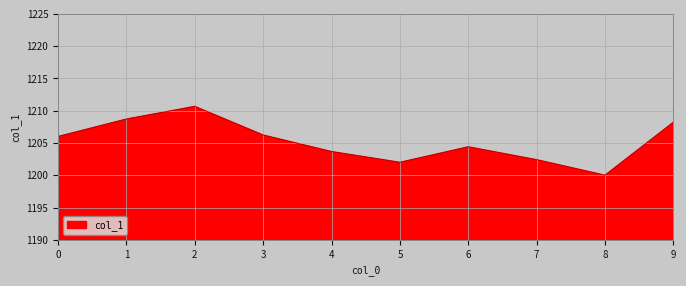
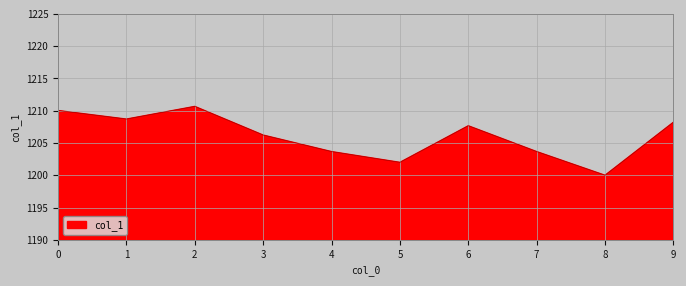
0: 1206 -> 1210
6: 1204 -> 1208
7: 1202 -> 1204
